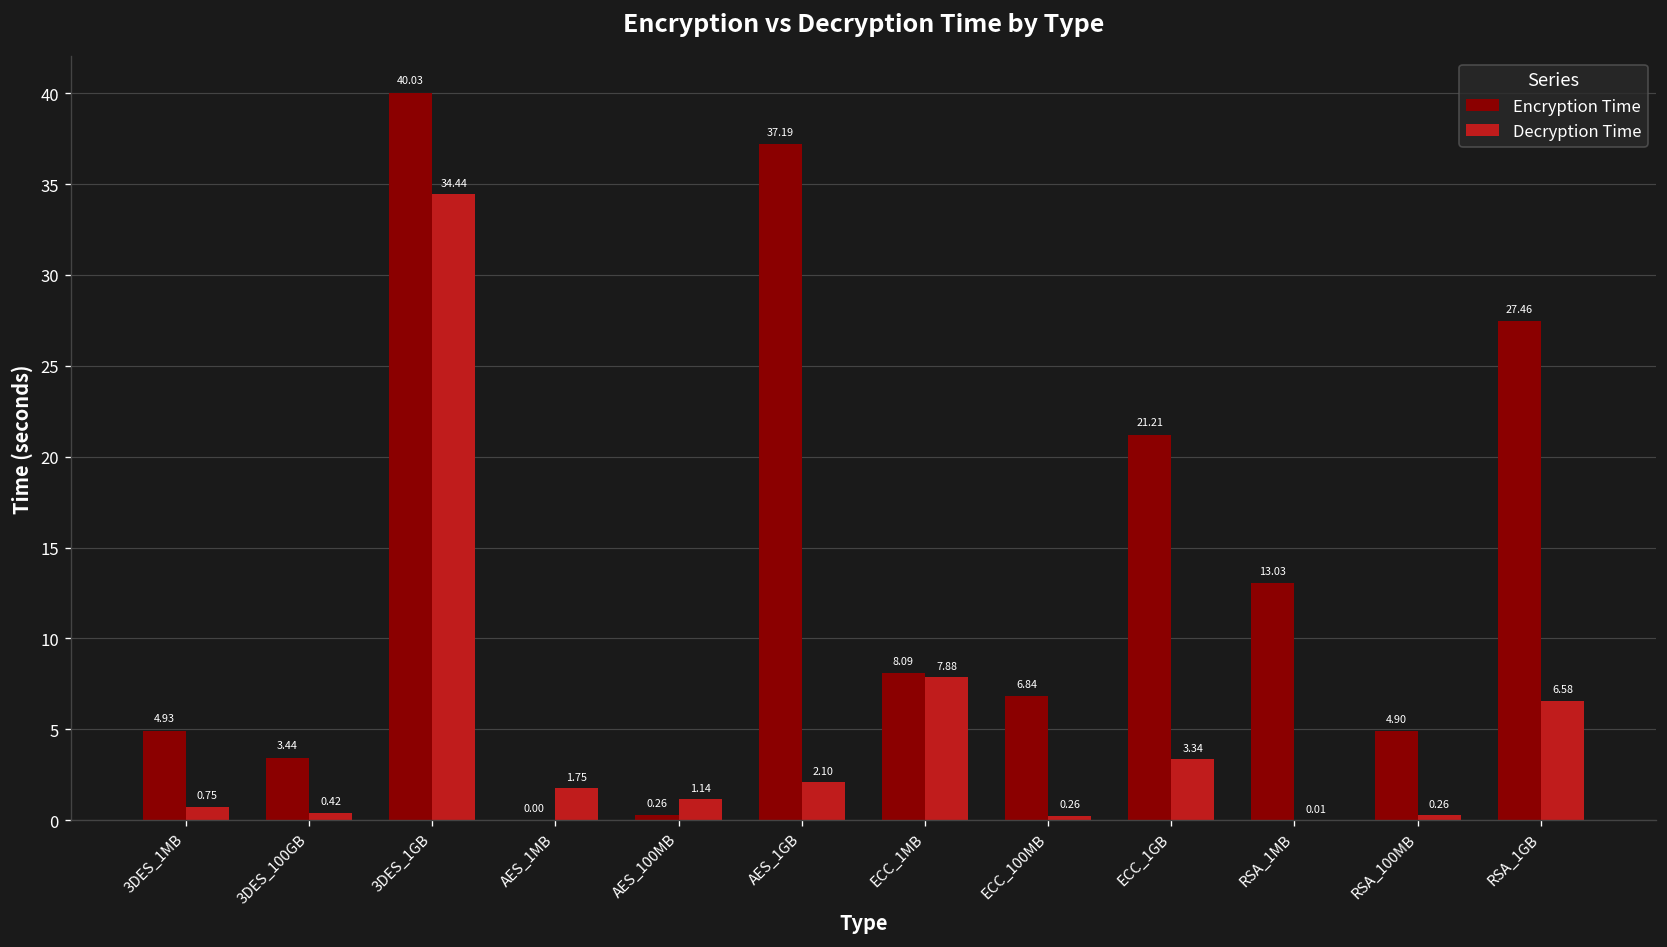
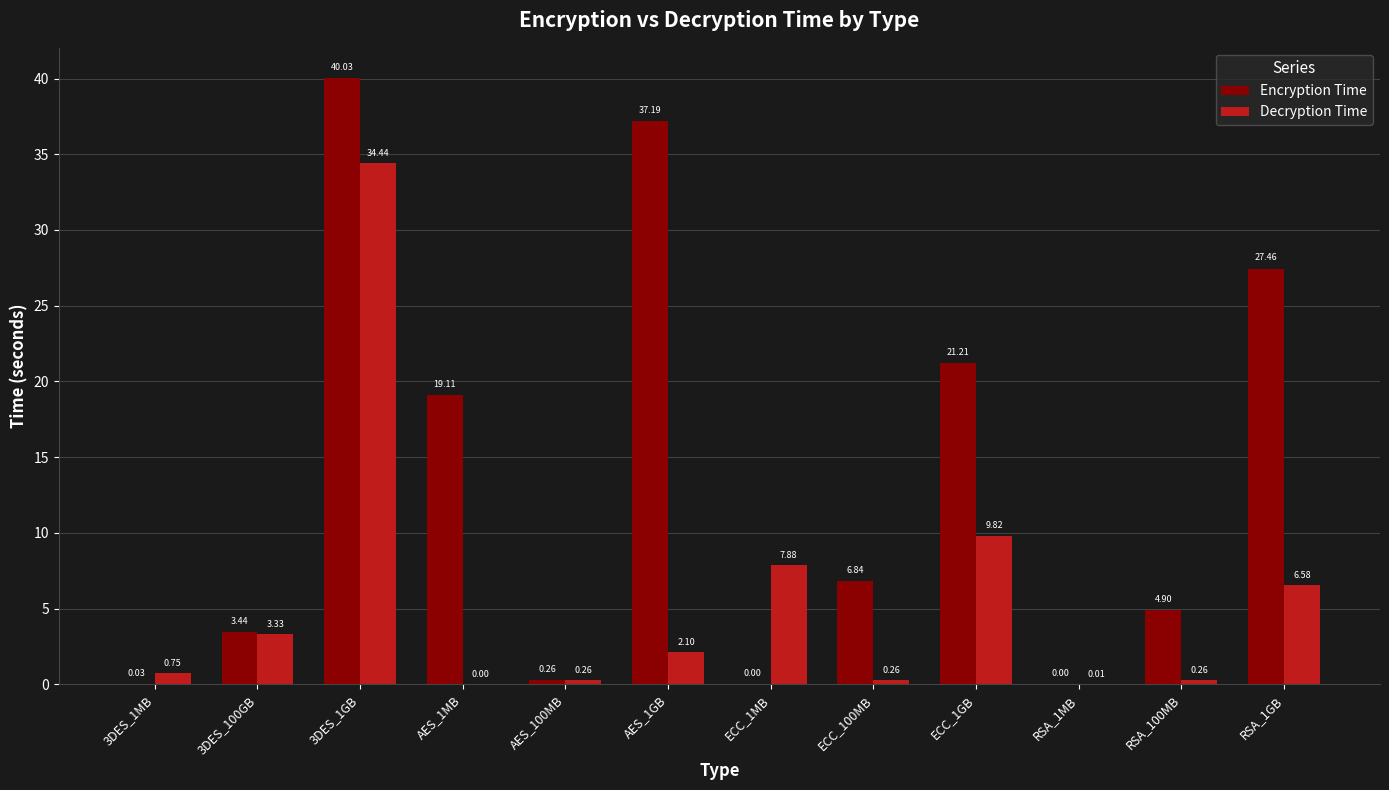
Encryption Time, 3DES_1MB: 4.93 -> 0.03
Decryption Time, 3DES_100GB: 0.42 -> 3.33
Encryption Time, AES_1MB: 0.00 -> 19.11
Decryption Time, AES_1MB: 1.75 -> 0.00
Decryption Time, AES_100MB: 1.14 -> 0.26
Encryption Time, ECC_1MB: 8.09 -> 0.00
Decryption Time, ECC_1GB: 3.34 -> 9.82
Encryption Time, RSA_1MB: 13.03 -> 0.00
